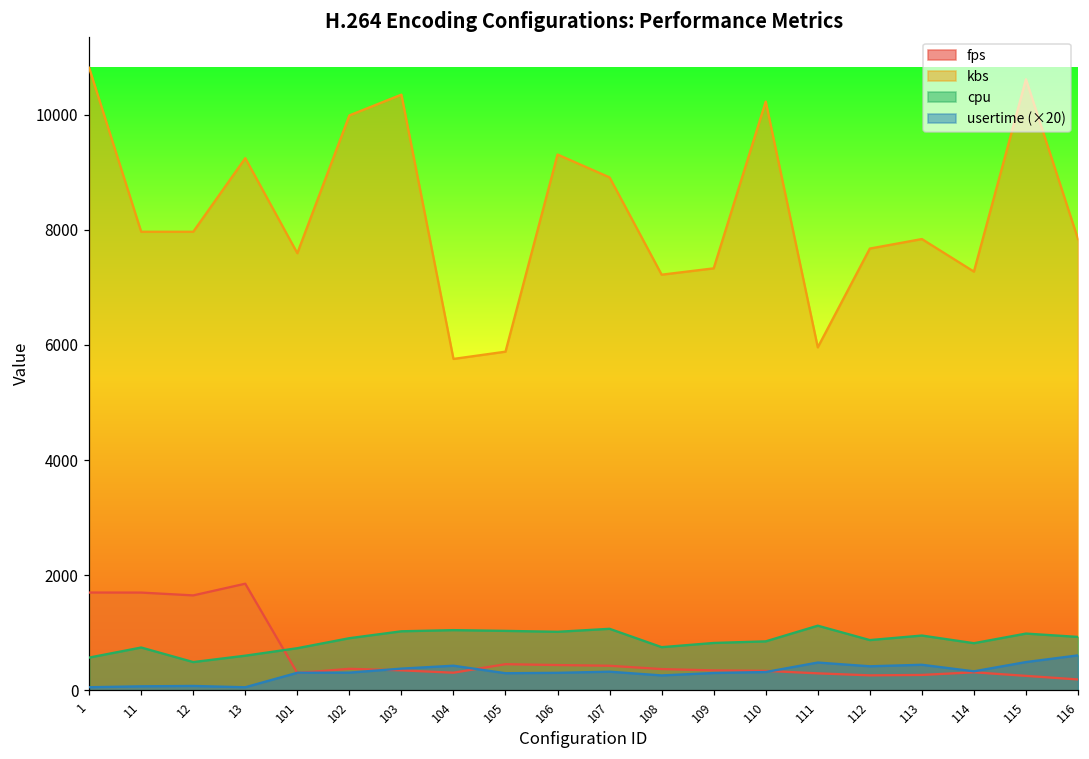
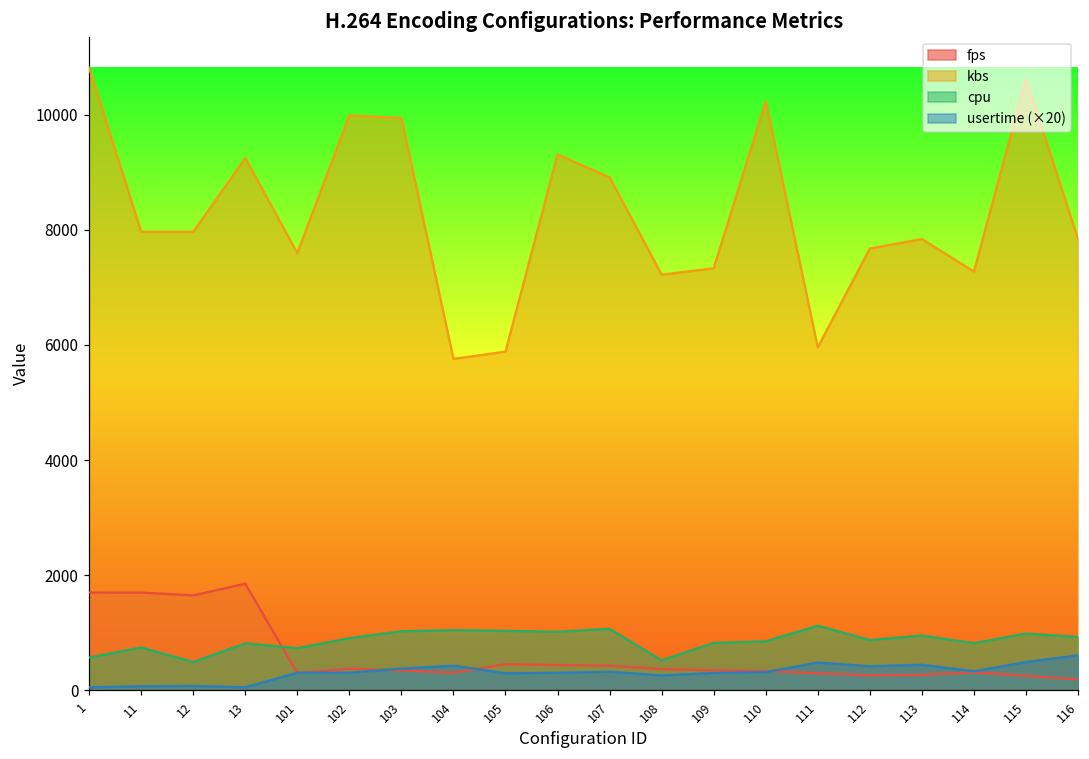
cpu, 13: 600 -> 800
kbs, 103: 10300 -> 9900
cpu, 108: 800 -> 500
